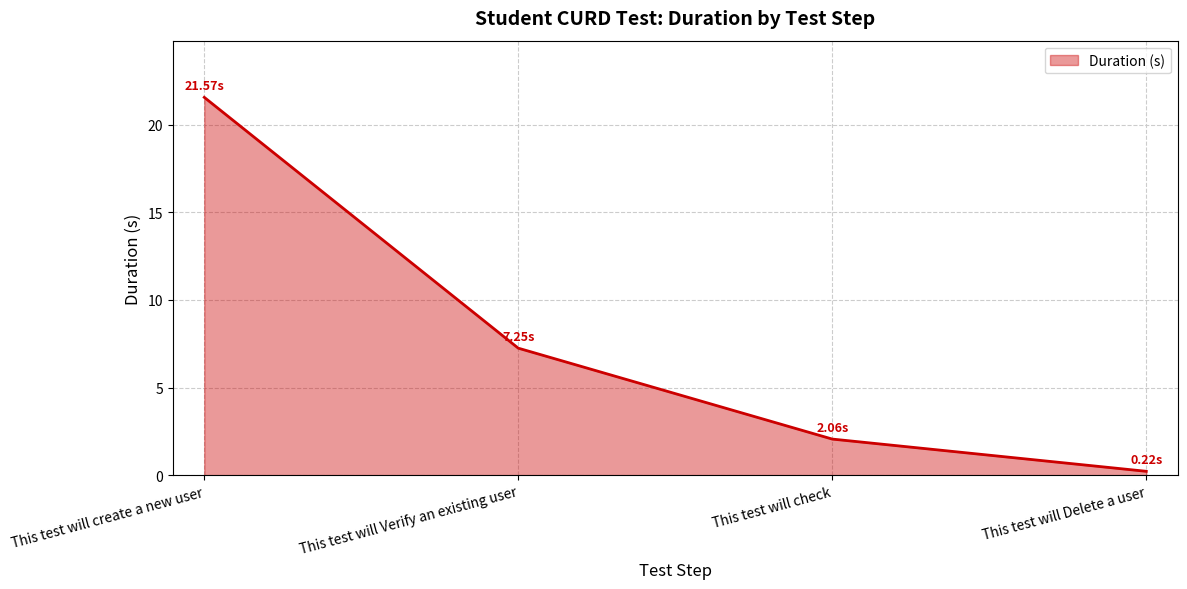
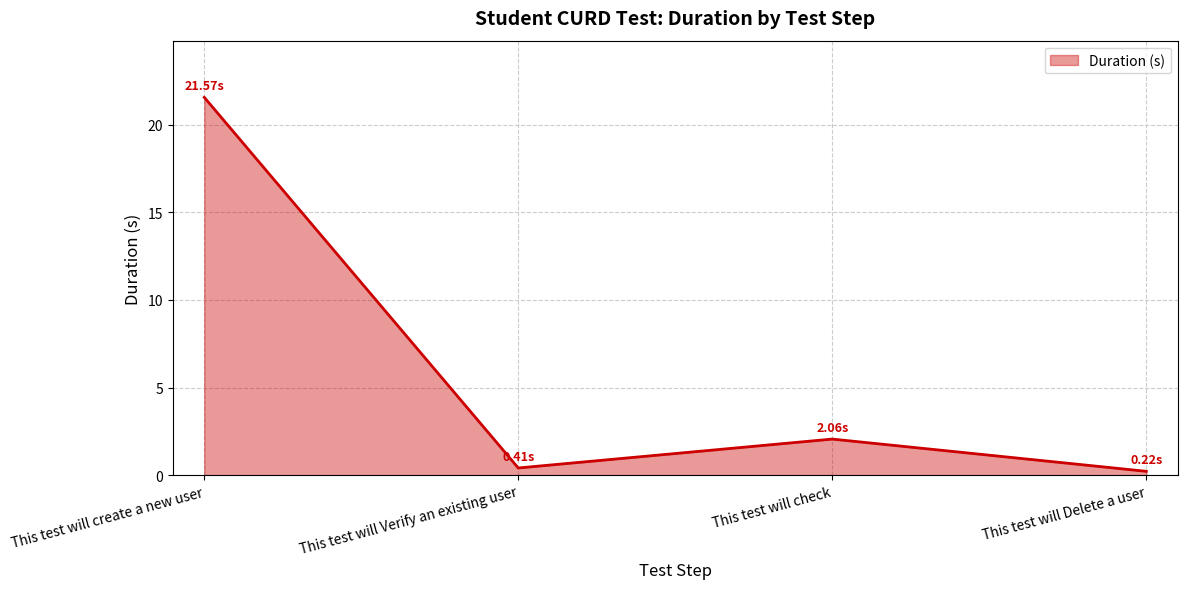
This test will Verify an existing user: 7.25s -> 0.41s
